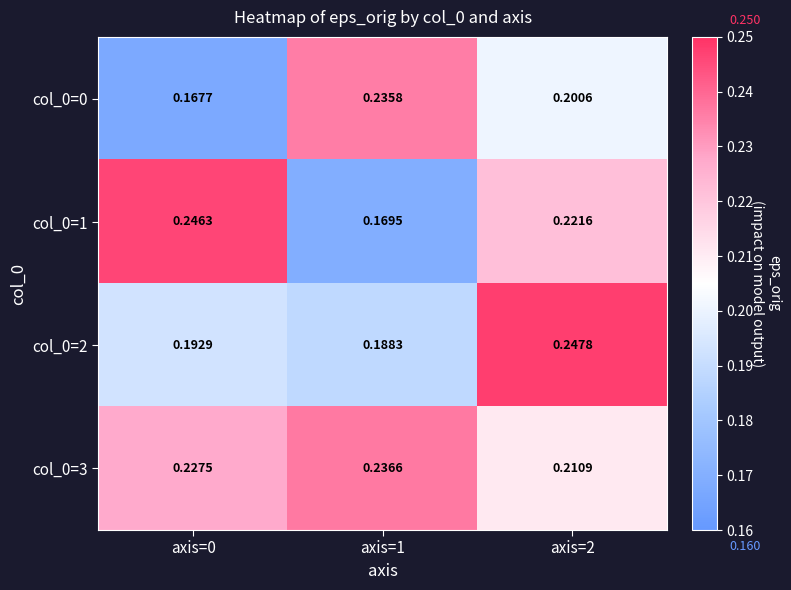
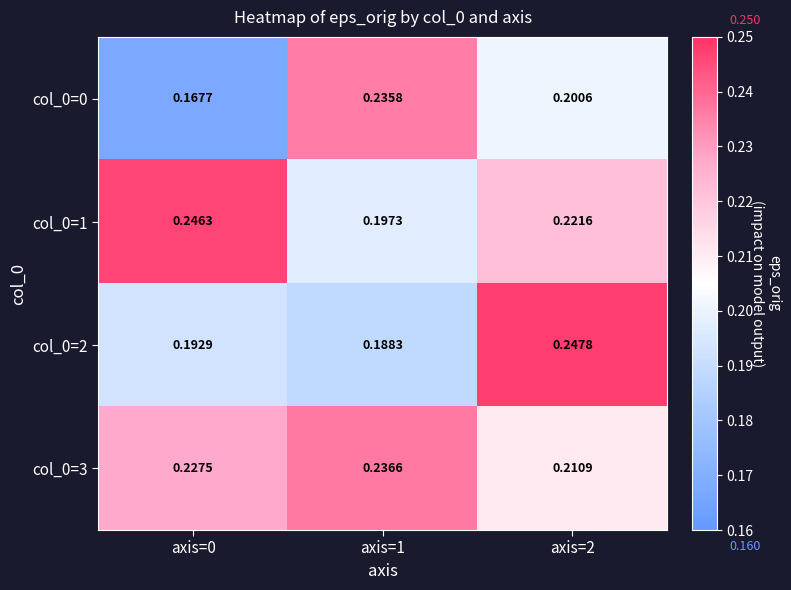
col_0=1, axis=1: 0.1695 -> 0.1973
